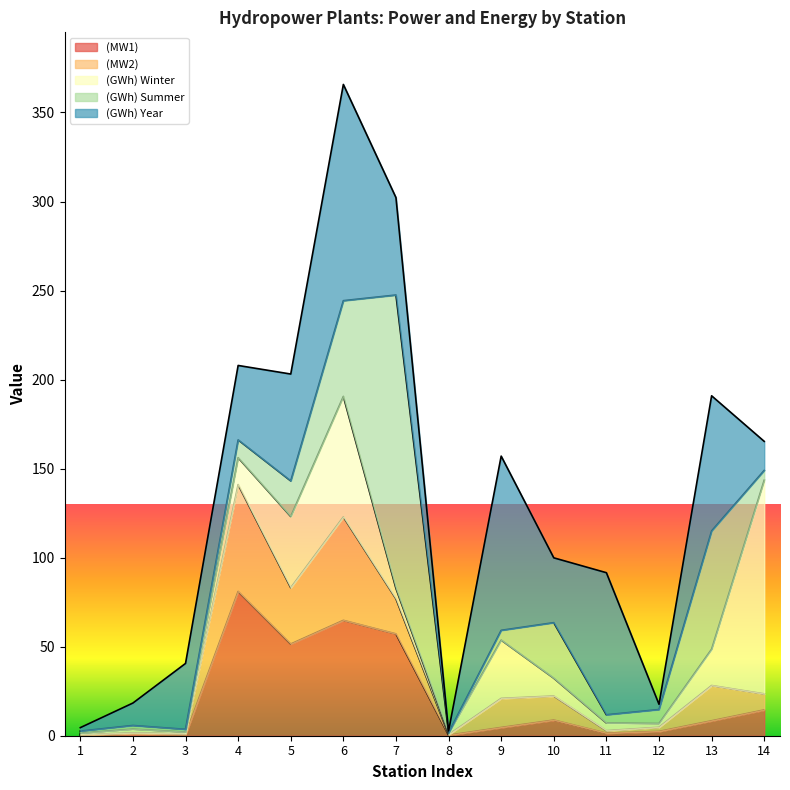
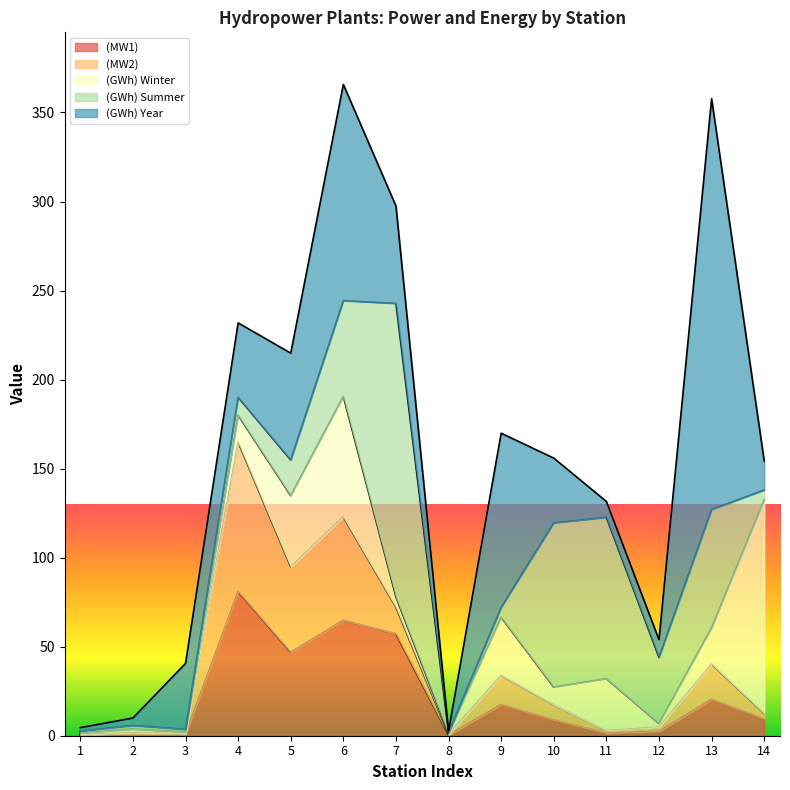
(GWh) Year, 2: 13 -> 4
(MW2), 4: 60 -> 84
(MW1), 5: 52 -> 47
(MW2), 5: 32 -> 48
(MW2), 7: 20 -> 15
(MW1), 9: 5 -> 17
(MW2), 10: 14 -> 9
(GWh) Summer, 10: 31 -> 92
(GWh) Winter, 11: 4 -> 29
(GWh) Summer, 11: 5 -> 91
(GWh) Year, 11: 80 -> 9
(GWh) Summer, 12: 8 -> 37
(GWh) Year, 12: 3 -> 10
(MW1), 13: 8 -> 20
(GWh) Year, 13: 76 -> 231
(MW1), 14: 15 -> 9
(MW2), 14: 9 -> 3
